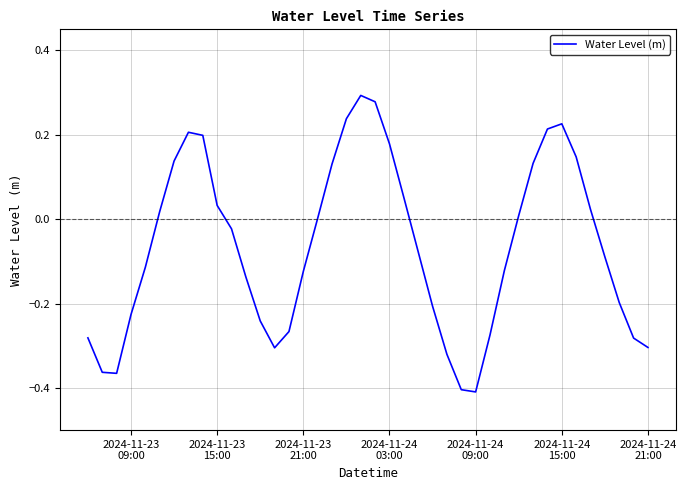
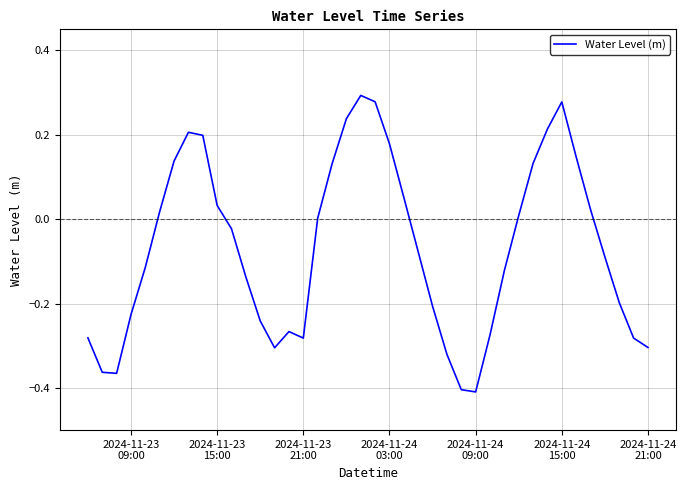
2024-11-23 21:00: -0.12 -> -0.28
2024-11-24 15:00: 0.23 -> 0.28
